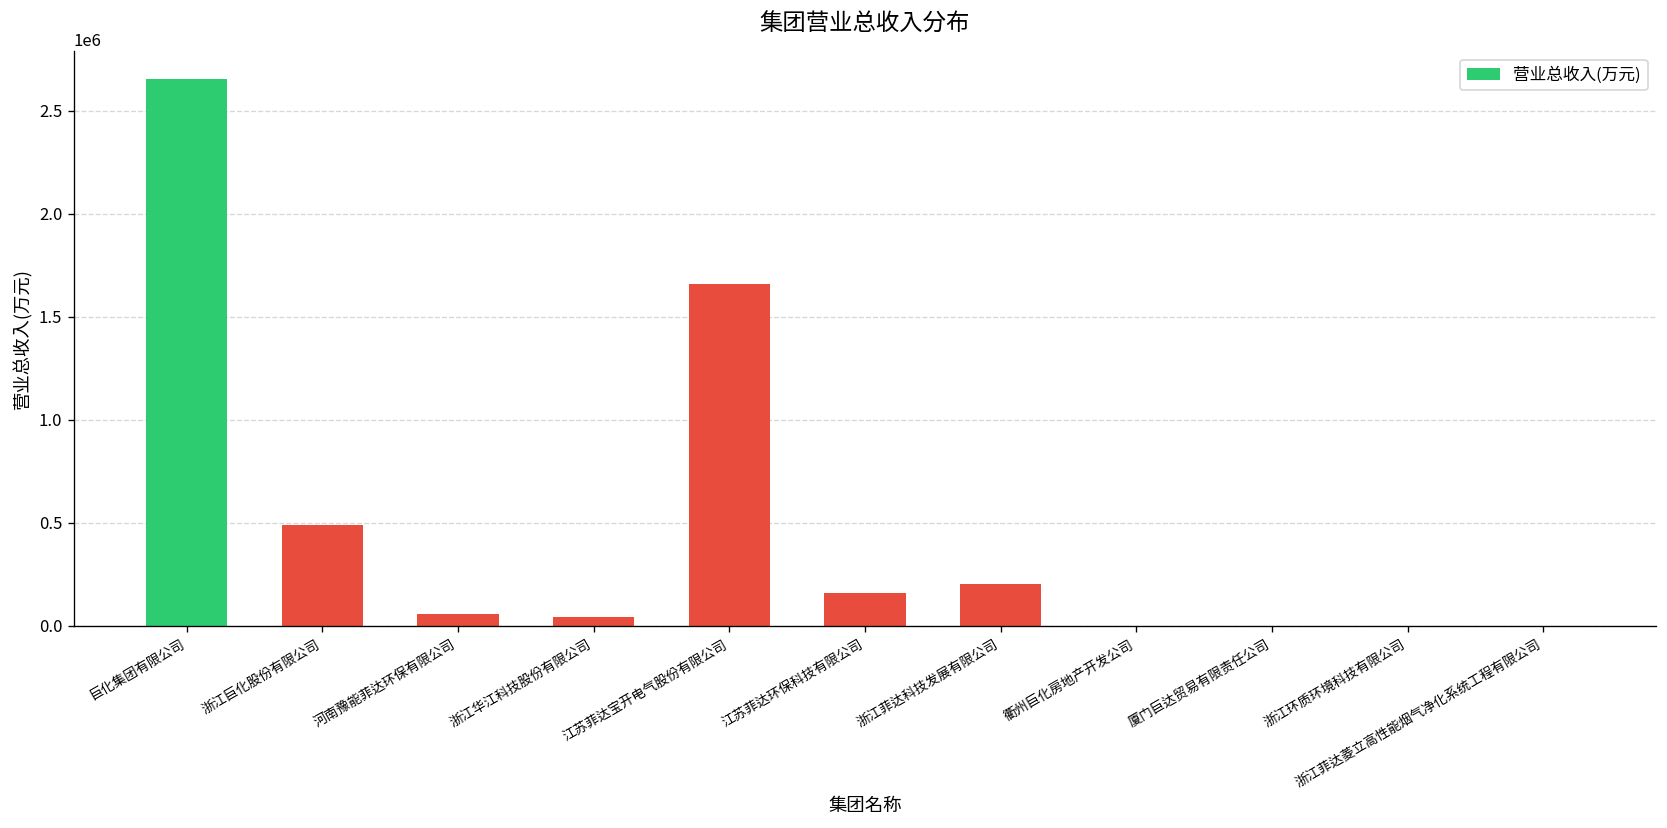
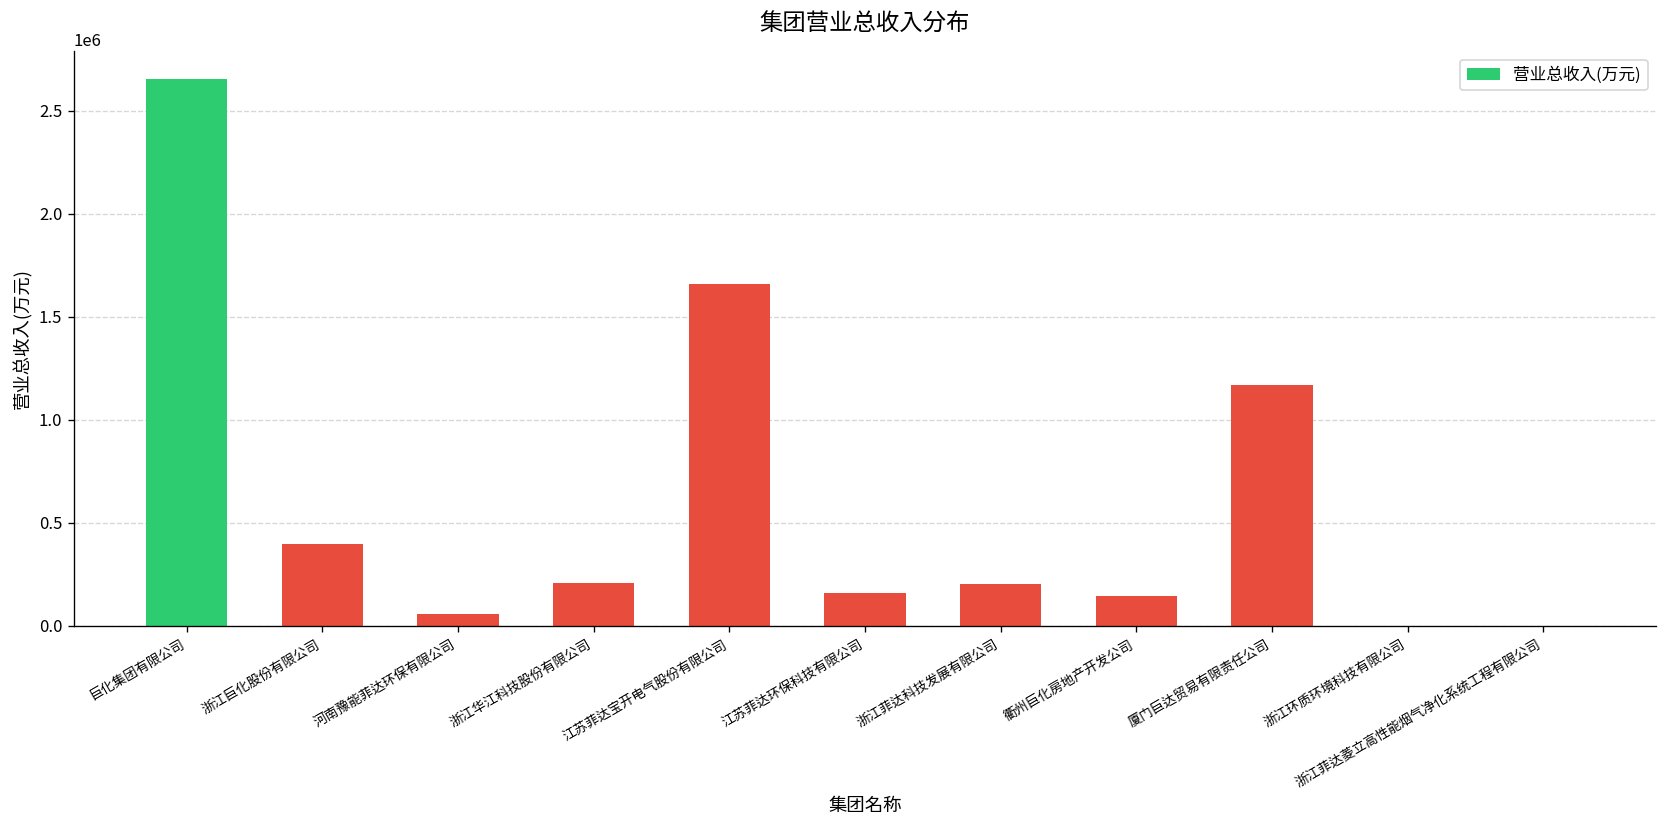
浙江巨化股份有限公司: 490000 -> 400000
浙江华江科技股份有限公司: 40000 -> 210000
衢州巨化房地产开发公司: 0 -> 150000
厦门巨达贸易有限责任公司: 0 -> 1170000
